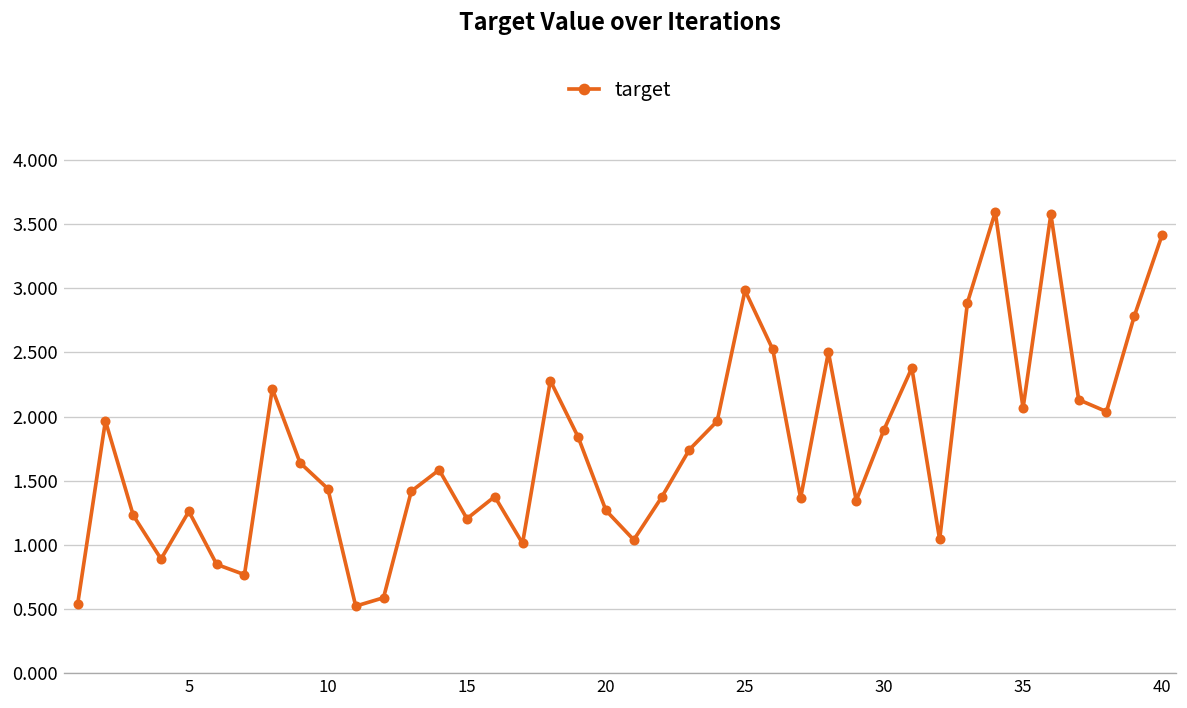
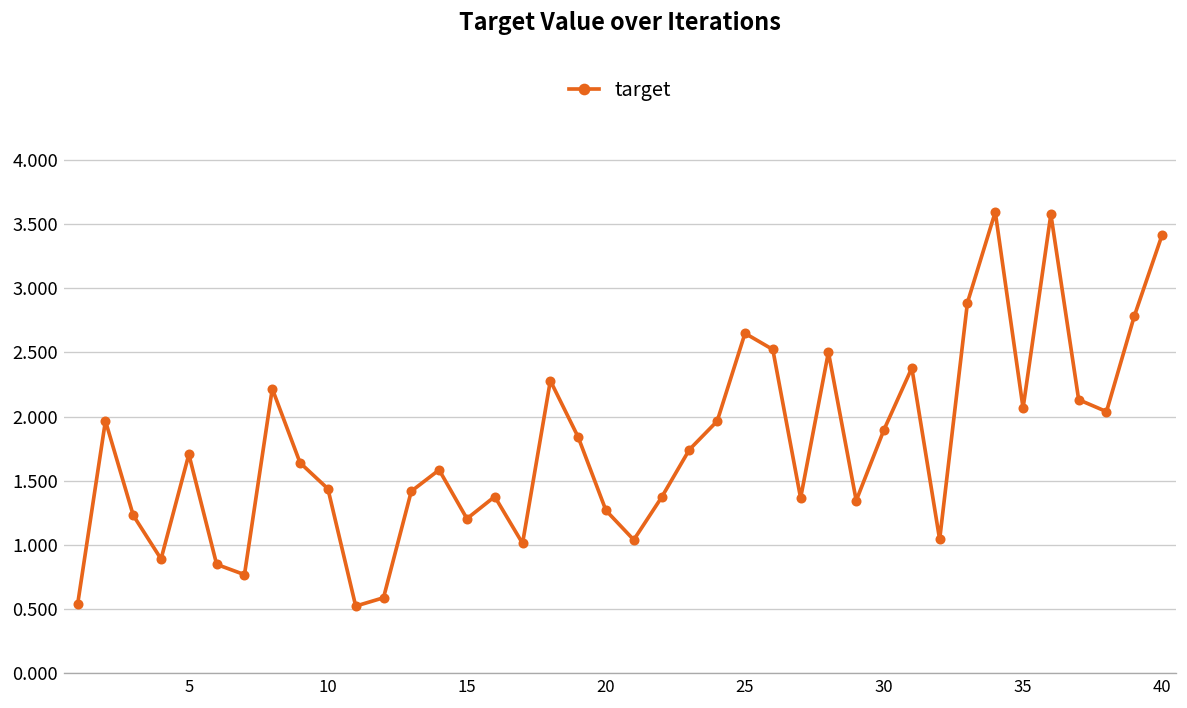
5: 1.26 -> 1.71
25: 2.98 -> 2.65
